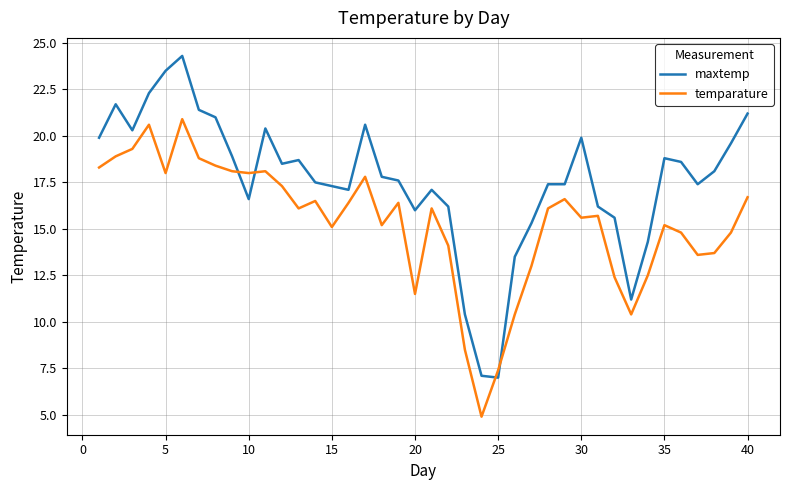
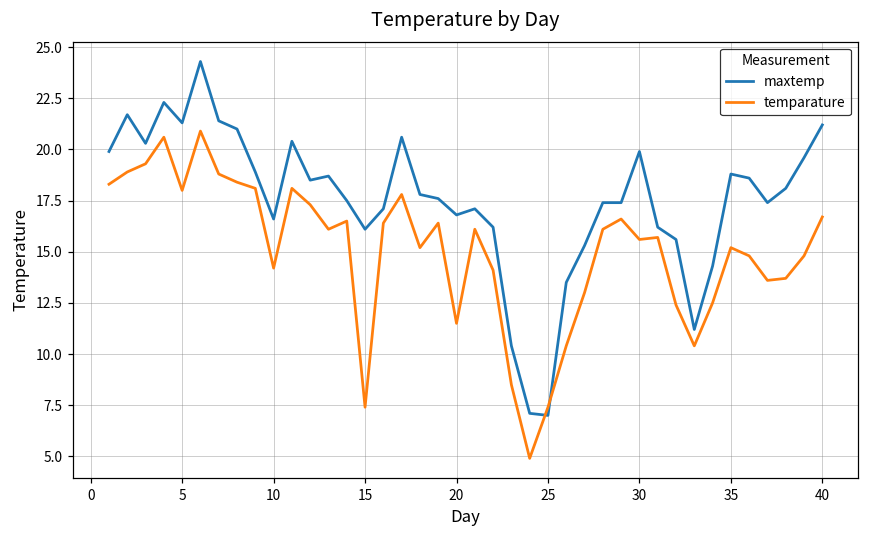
maxtemp, 5: 23.5 -> 21.3
temparature, 10: 18.0 -> 14.2
maxtemp, 15: 17.3 -> 16.1
temparature, 15: 15.1 -> 7.4
maxtemp, 20: 16.0 -> 16.8
